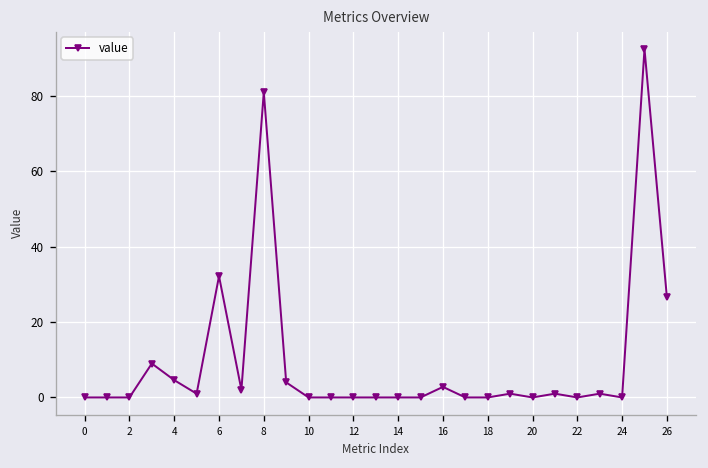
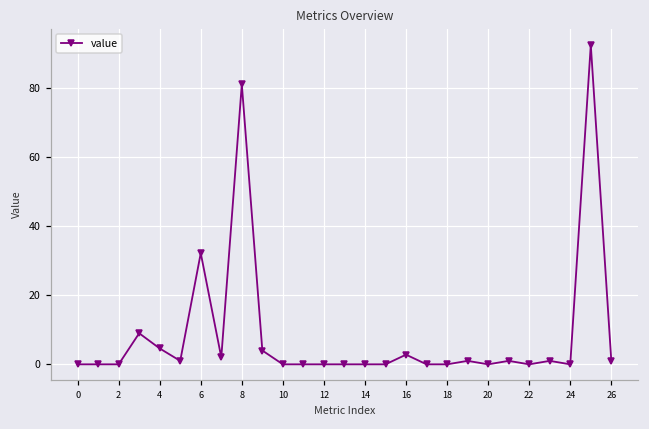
26: 27 -> 1
